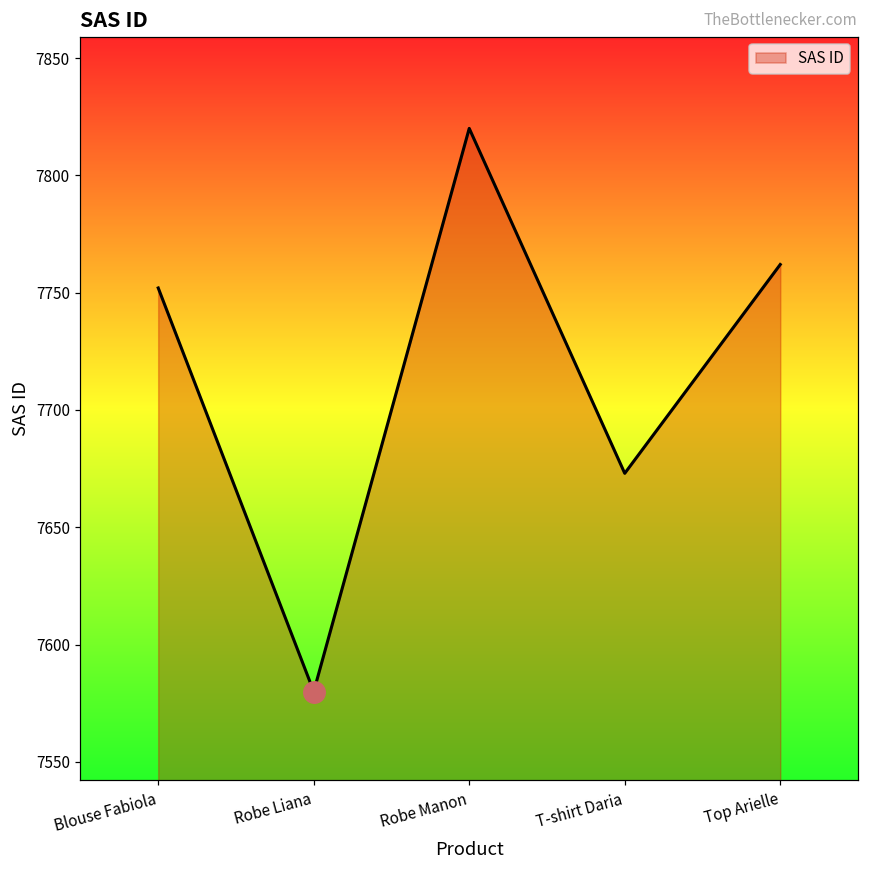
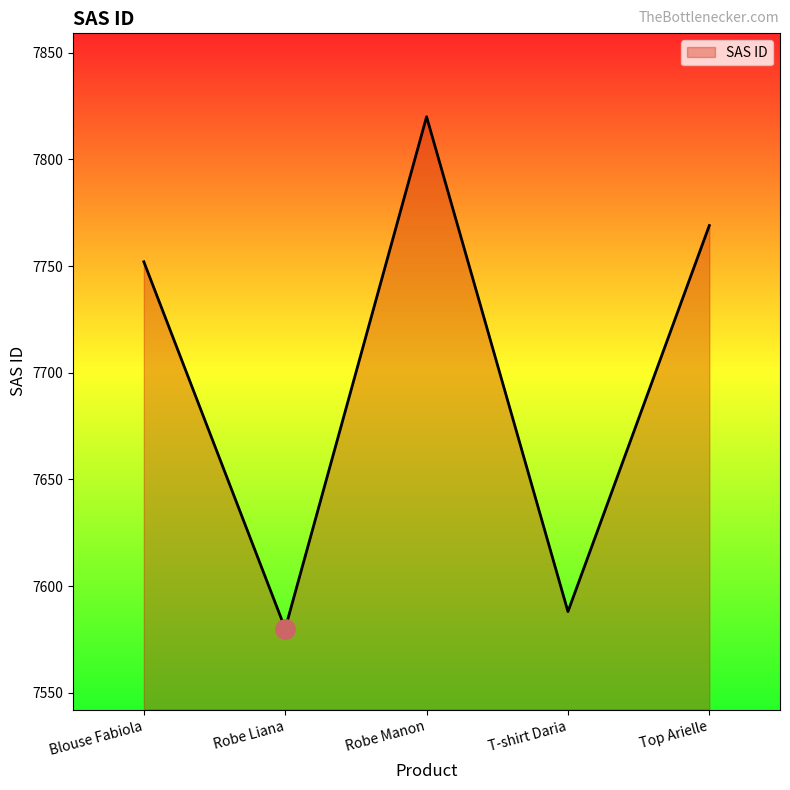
SAS ID, T-shirt Daria: 7673 -> 7588
SAS ID, Top Arielle: 7762 -> 7769
